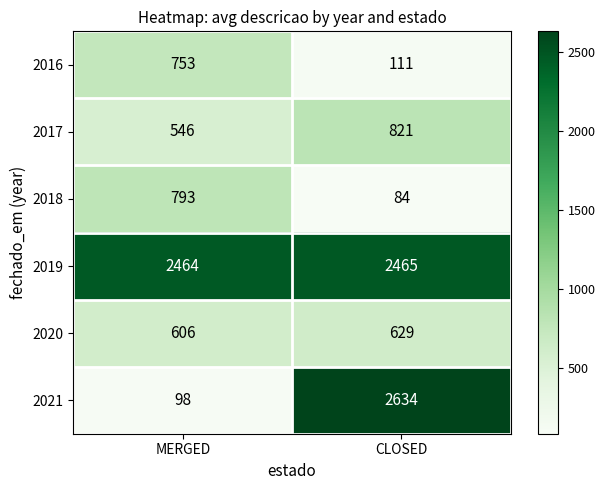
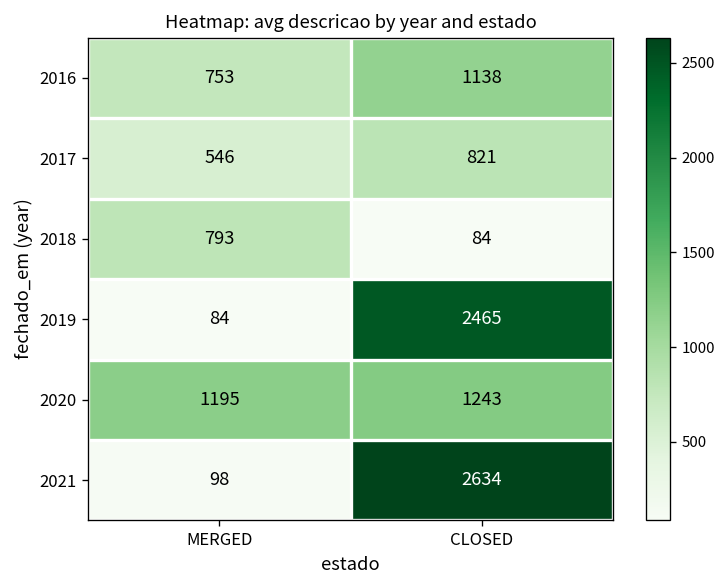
2016, CLOSED: 111 -> 1138
2019, MERGED: 2464 -> 84
2020, MERGED: 606 -> 1195
2020, CLOSED: 629 -> 1243
